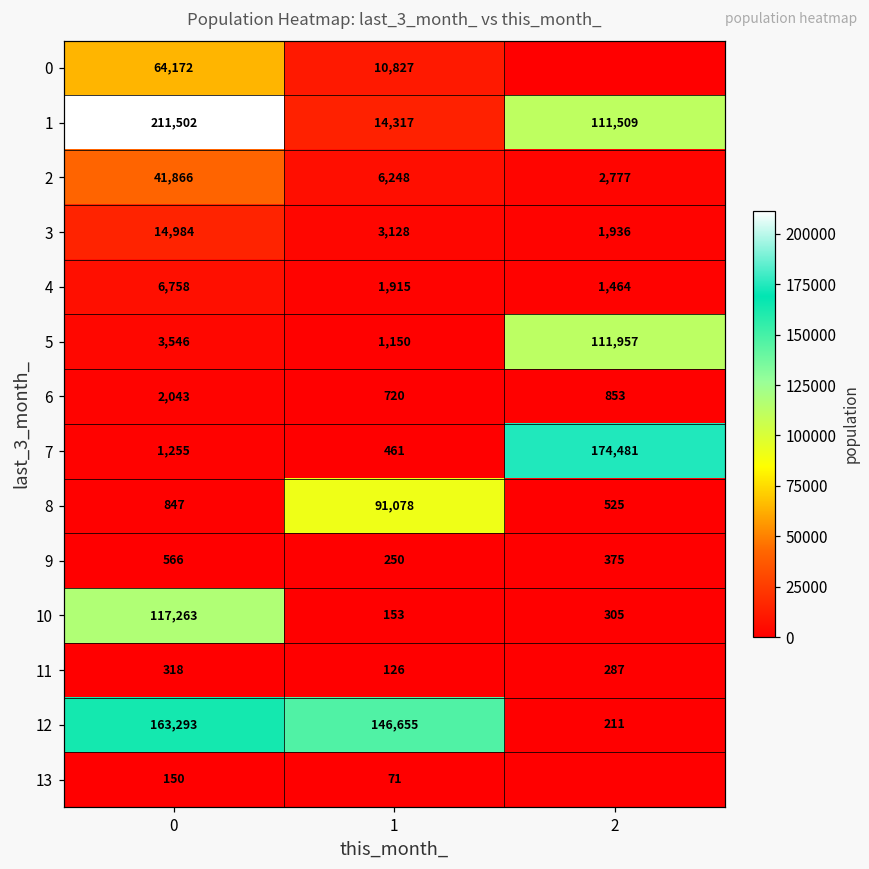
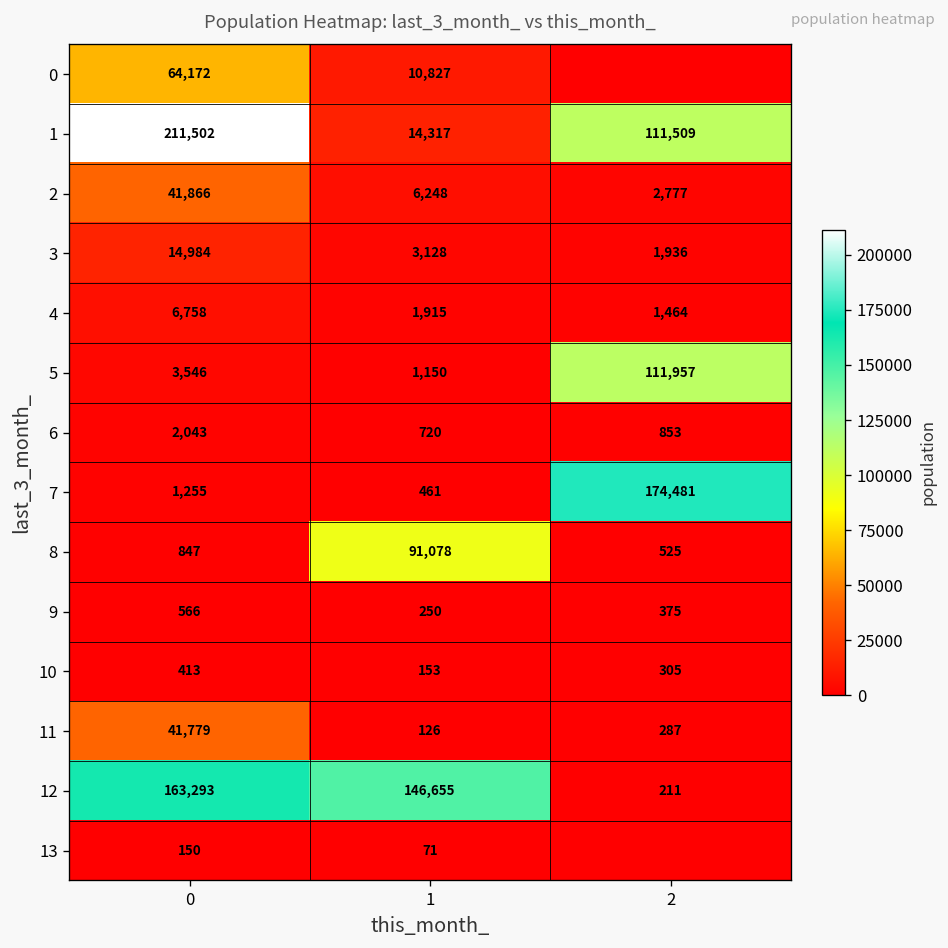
10, 0: 117,263 -> 413
11, 0: 318 -> 41,779
